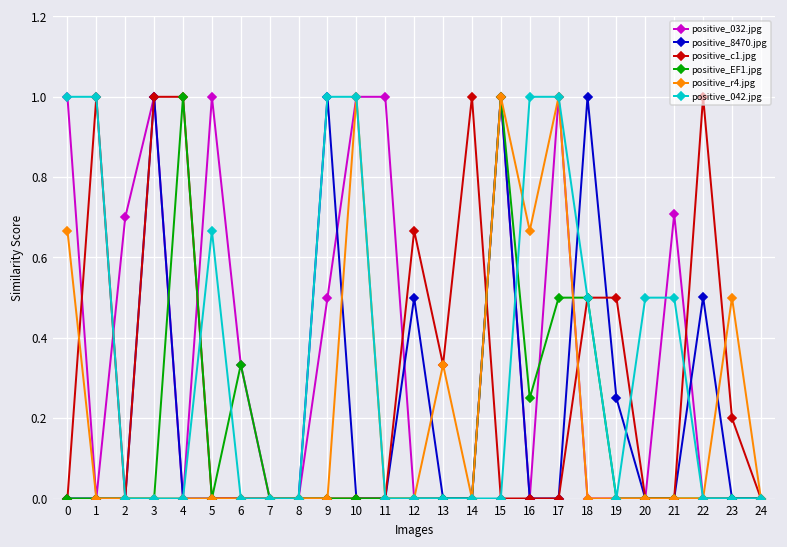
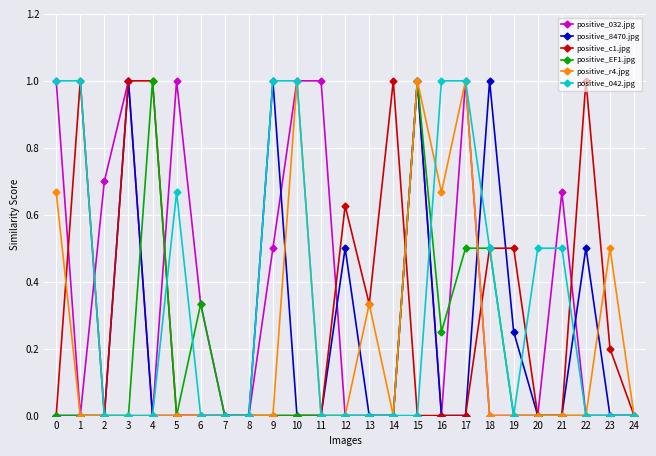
positive_c1.jpg, 12: 0.67 -> 0.63
positive_032.jpg, 21: 0.71 -> 0.67
